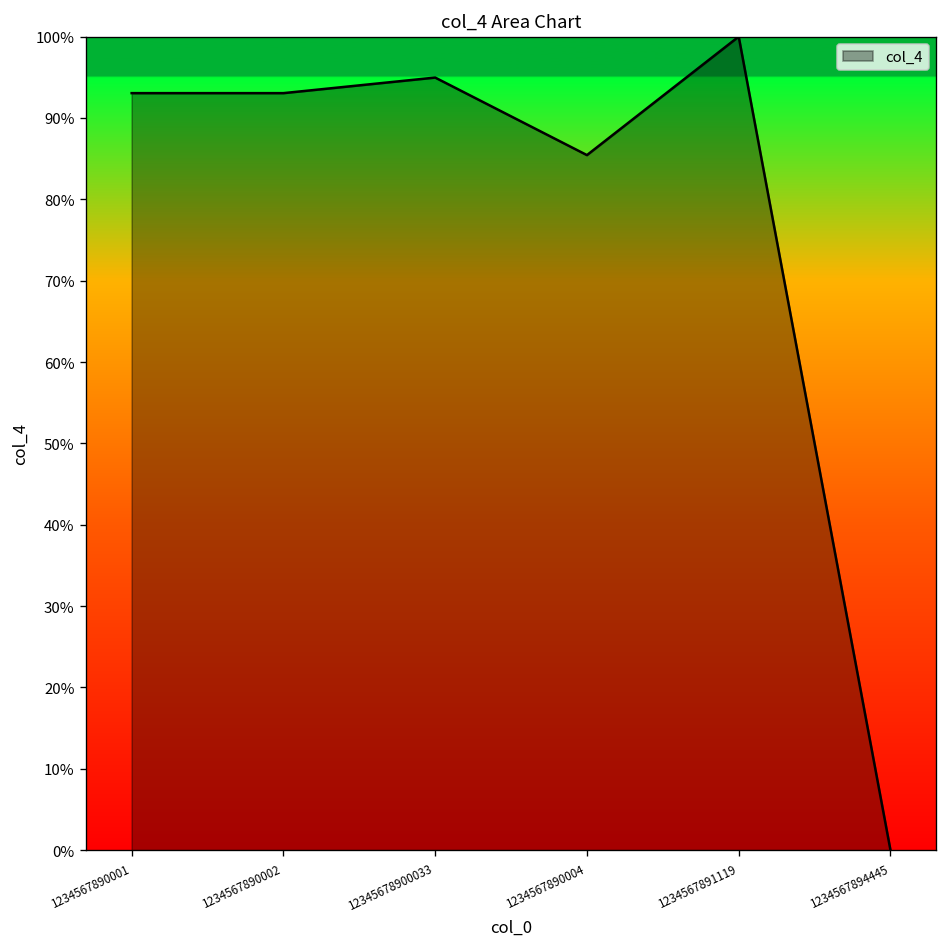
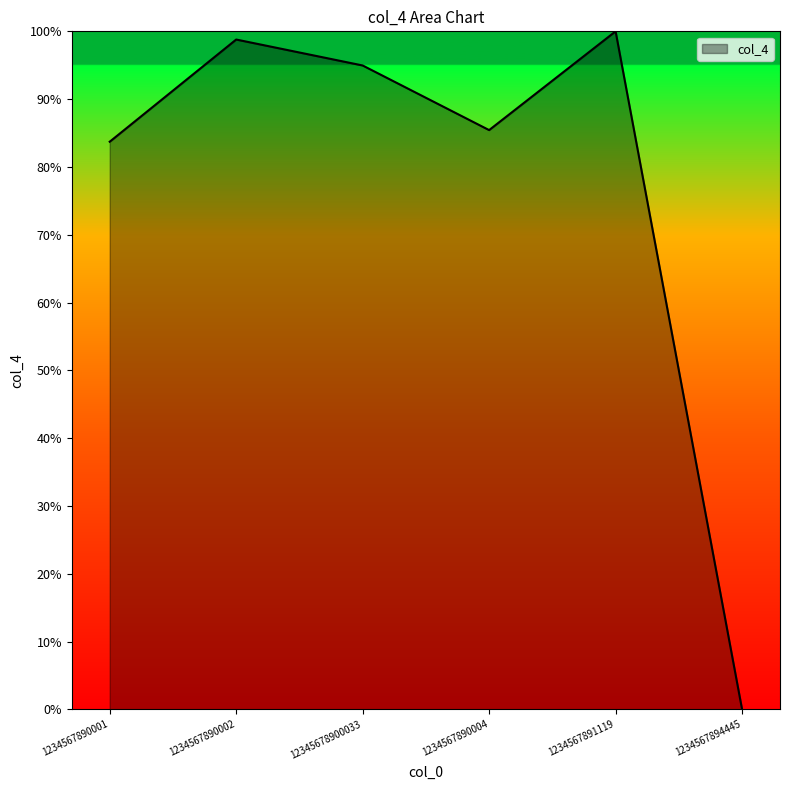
1234567890001: 93% -> 84%
1234567890002: 93% -> 99%
